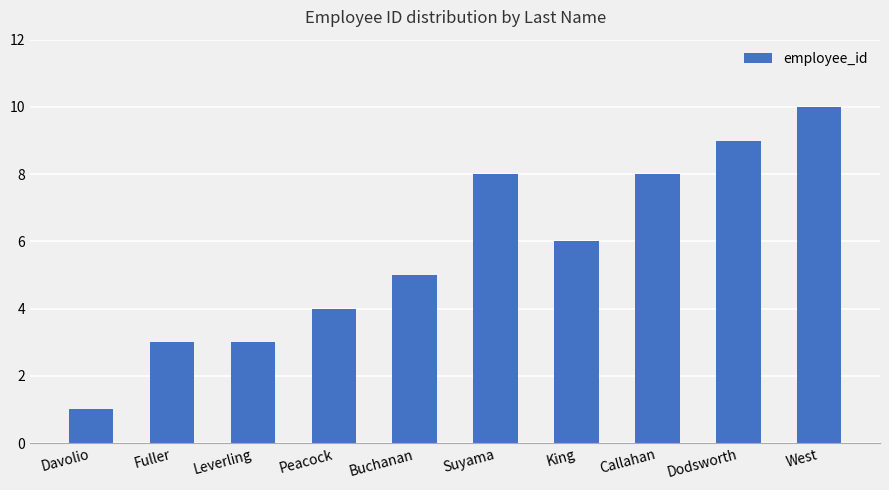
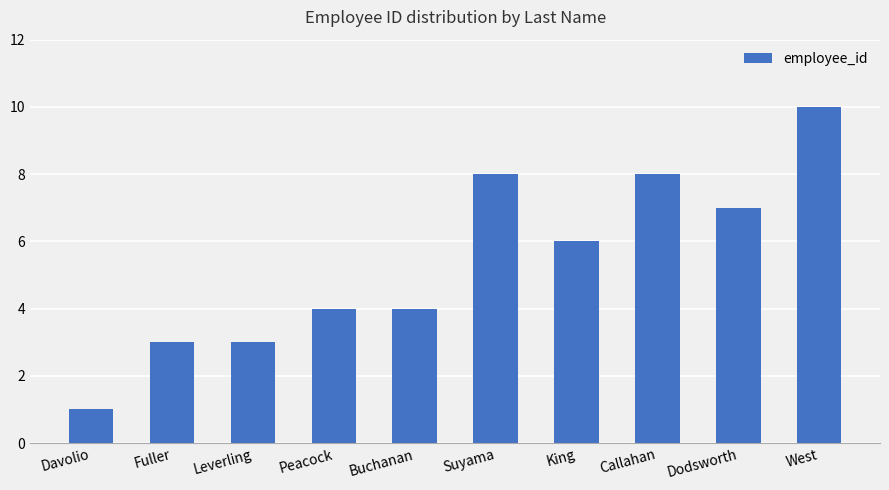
Buchanan: 5 -> 4
Dodsworth: 9 -> 7
